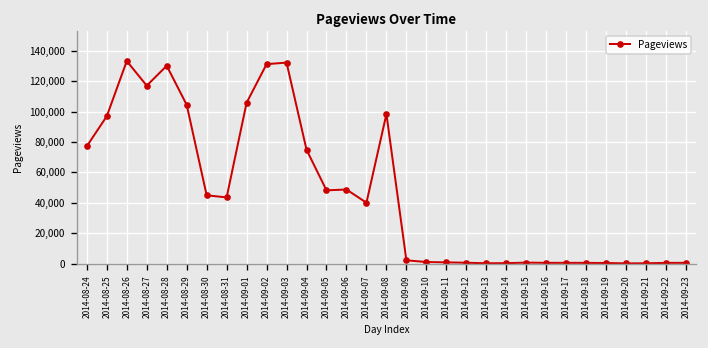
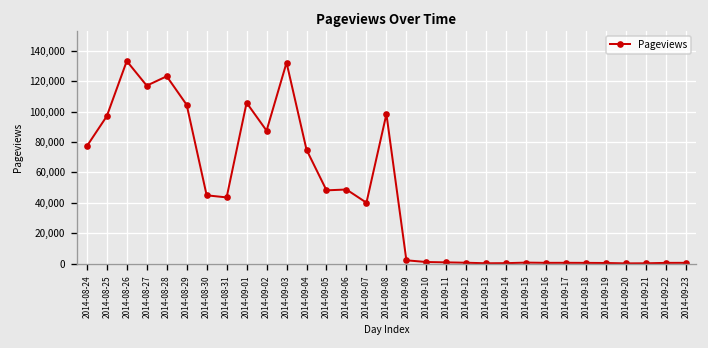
2014-08-28: 130,000 -> 123,000
2014-09-02: 131,000 -> 87,000
